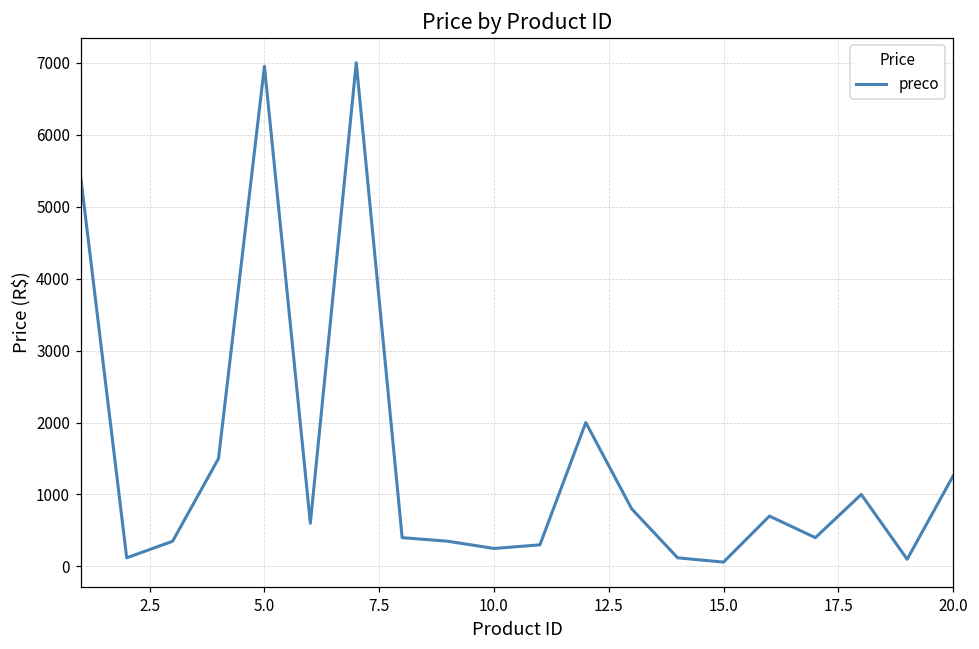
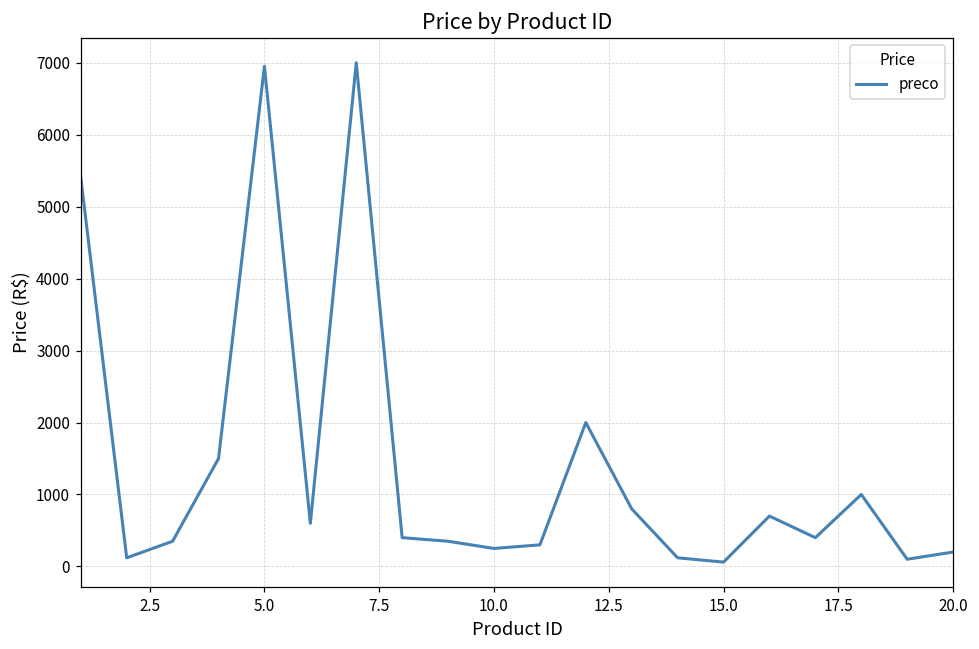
20.0: 1300 -> 200
